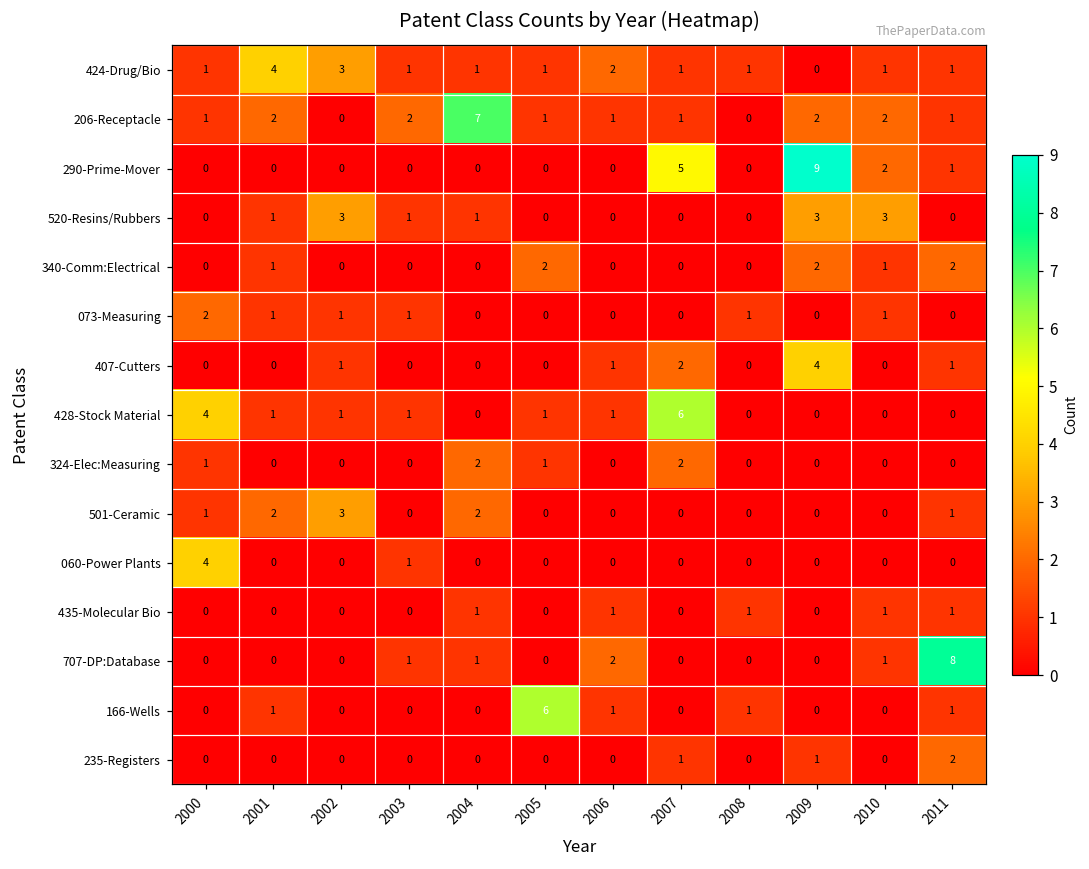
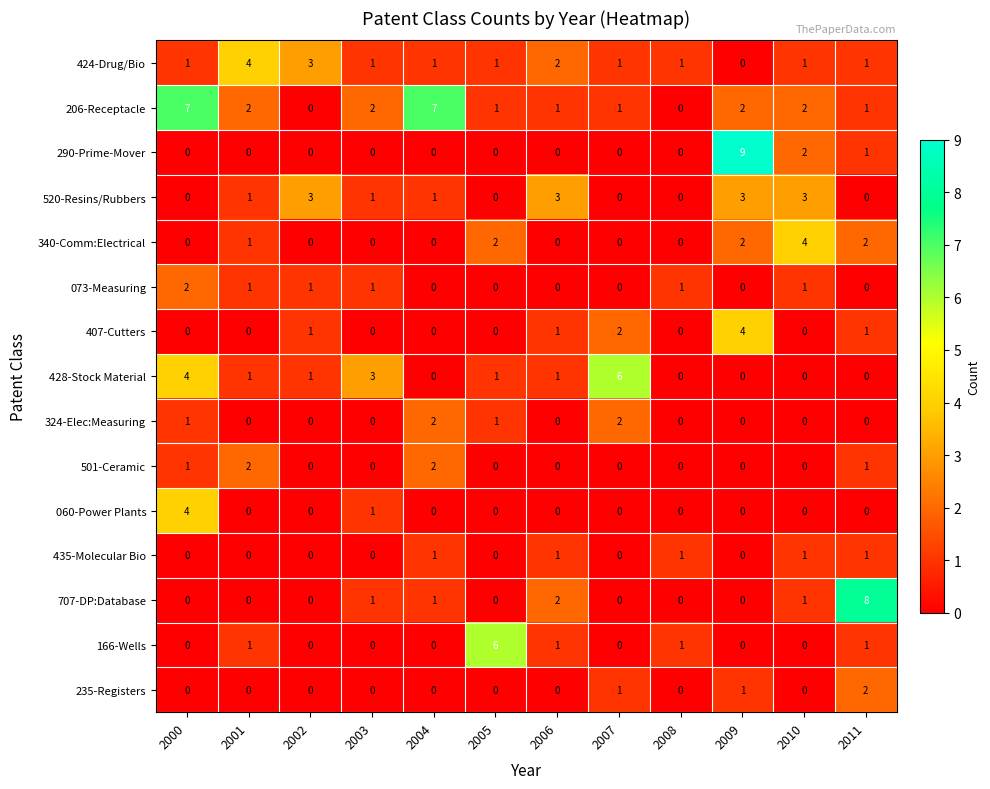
206-Receptacle, 2000: 1 -> 7
290-Prime-Mover, 2007: 5 -> 0
520-Resins/Rubbers, 2006: 0 -> 3
340-Comm:Electrical, 2010: 1 -> 4
428-Stock Material, 2003: 1 -> 3
501-Ceramic, 2002: 3 -> 0
